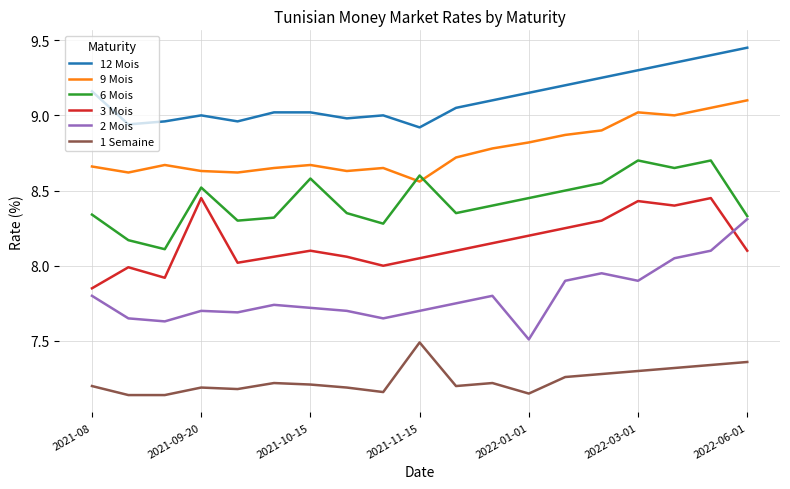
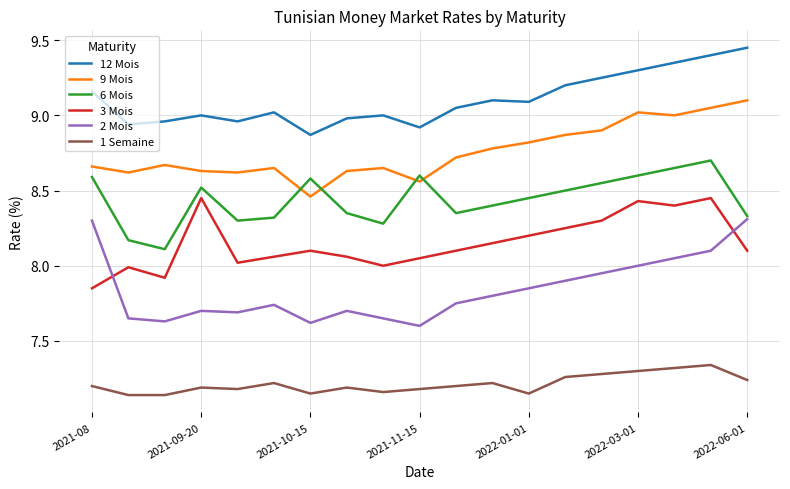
6 Mois, 2021-08: 8.34 -> 8.59
2 Mois, 2021-08: 7.8 -> 8.3
12 Mois, 2021-10-15: 9.02 -> 8.87
9 Mois, 2021-10-15: 8.67 -> 8.46
2 Mois, 2021-10-15: 7.72 -> 7.62
1 Semaine, 2021-10-15: 7.21 -> 7.15
2 Mois, 2021-11-15: 7.7 -> 7.6
1 Semaine, 2021-11-15: 7.49 -> 7.18
12 Mois, 2022-01-01: 9.15 -> 9.09
2 Mois, 2022-01-01: 7.51 -> 7.85
6 Mois, 2022-03-01: 8.7 -> 8.6
2 Mois, 2022-03-01: 7.9 -> 8.0
1 Semaine, 2022-06-01: 7.36 -> 7.24
